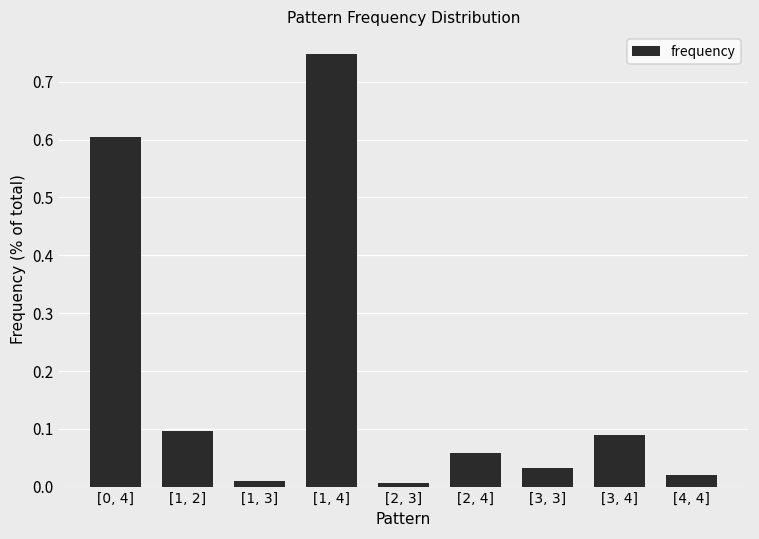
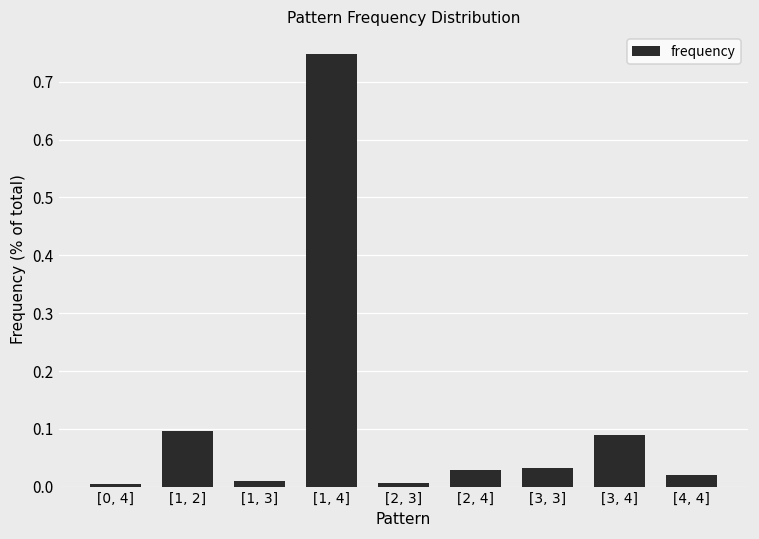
[0, 4]: 0.60 -> 0.00
[2, 4]: 0.06 -> 0.03
